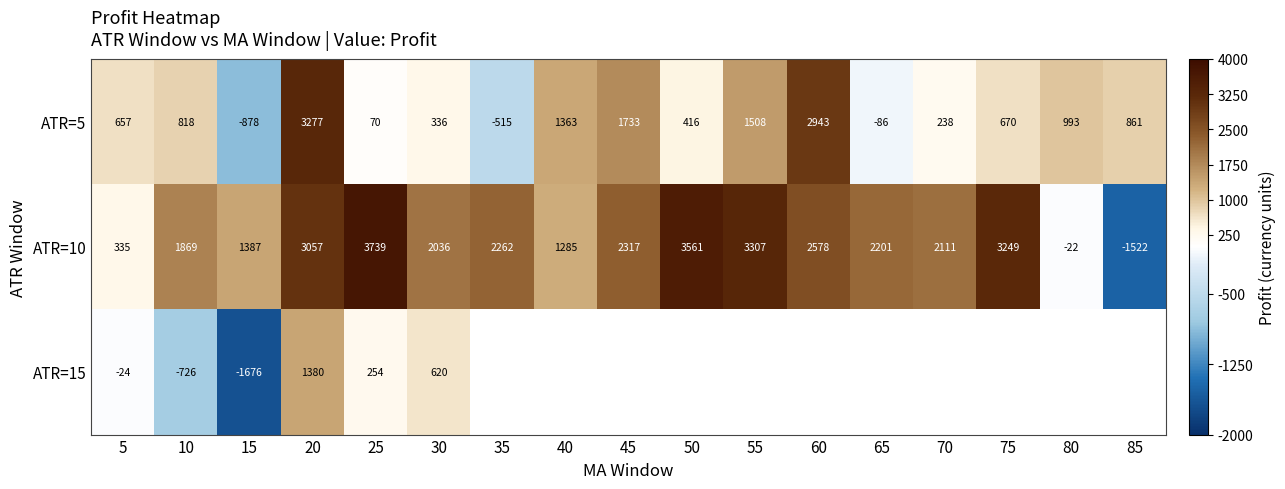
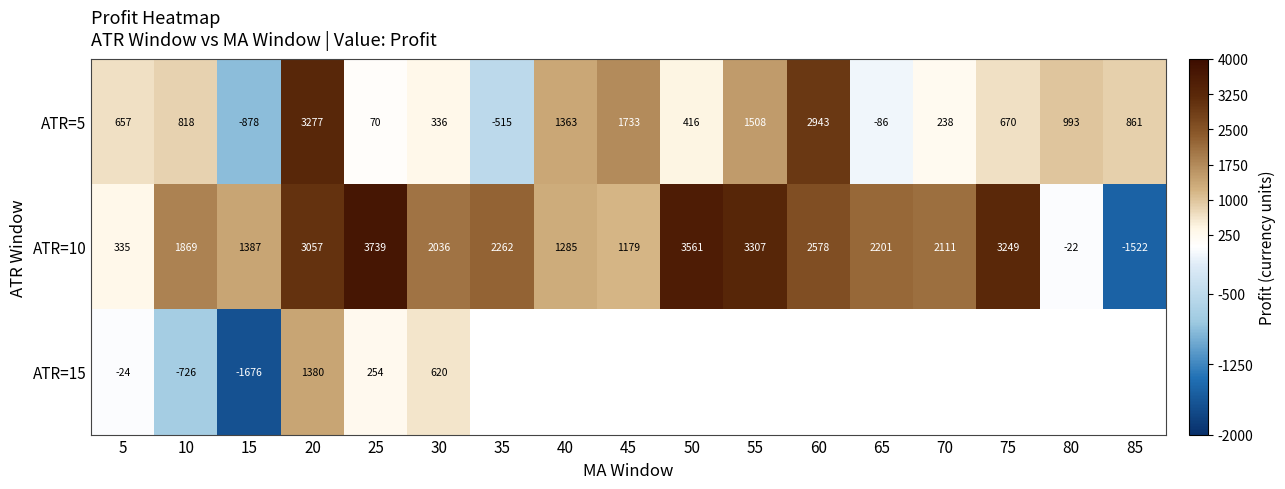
ATR=10, 45: 2317 -> 1179
